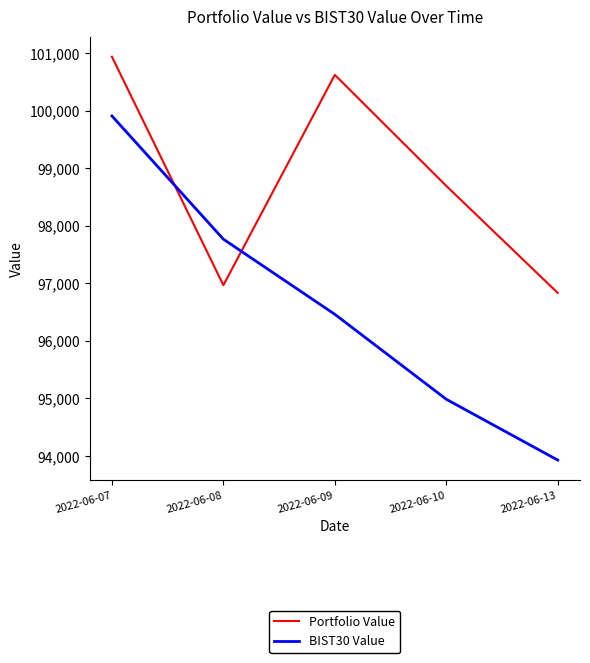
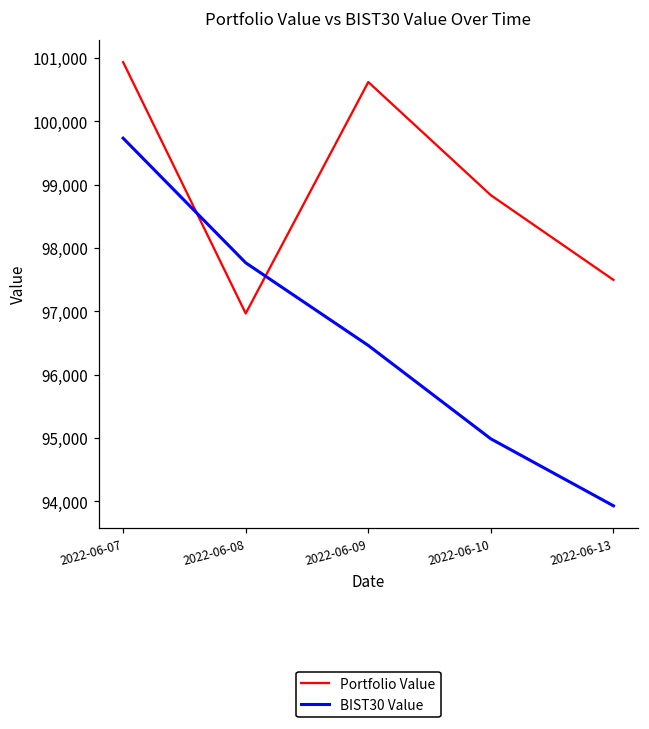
BIST30 Value, 2022-06-07: 99,900 -> 99,700
Portfolio Value, 2022-06-10: 98,700 -> 98,800
Portfolio Value, 2022-06-13: 96,800 -> 97,500
